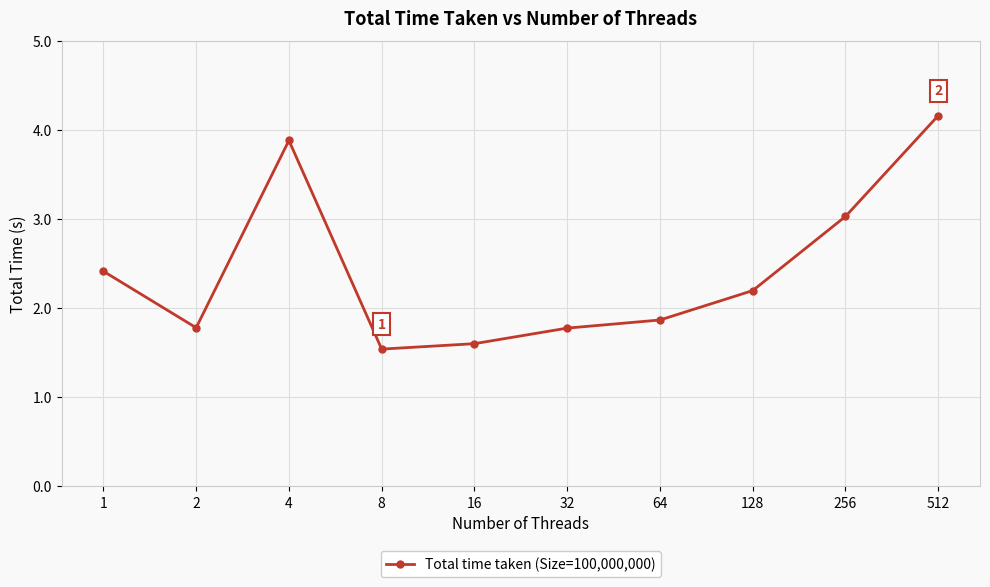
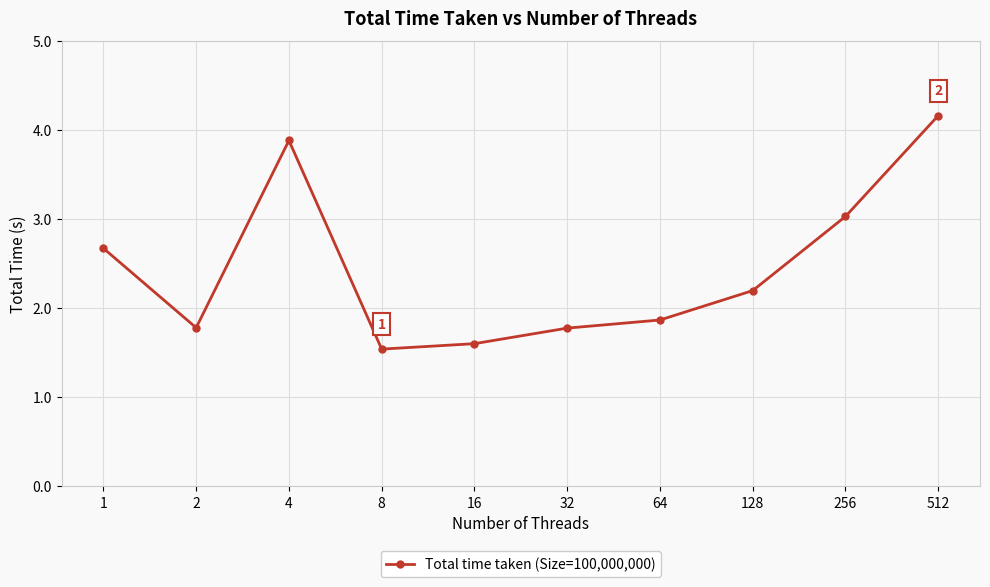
1: 2.4 -> 2.7
